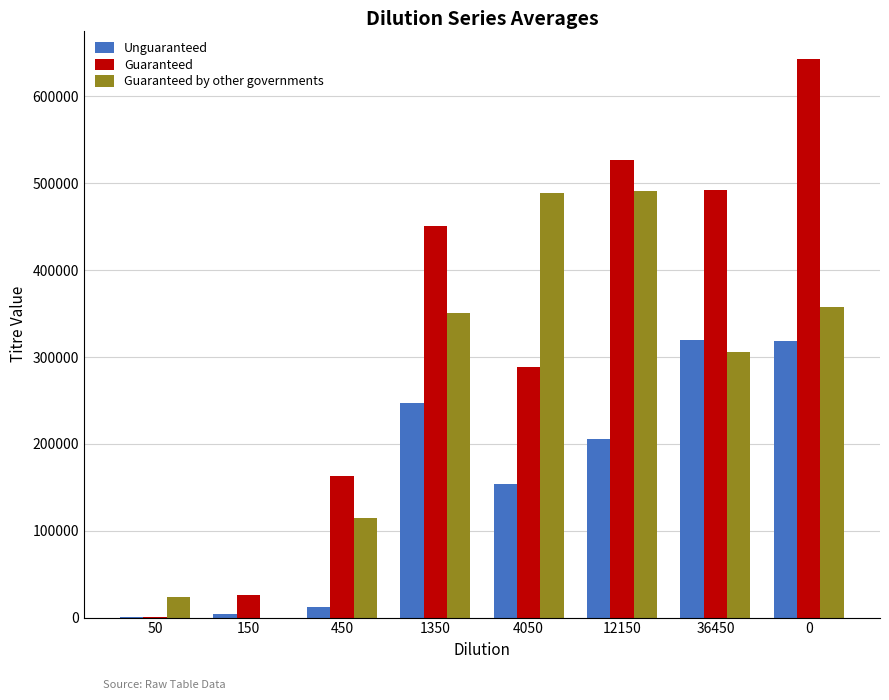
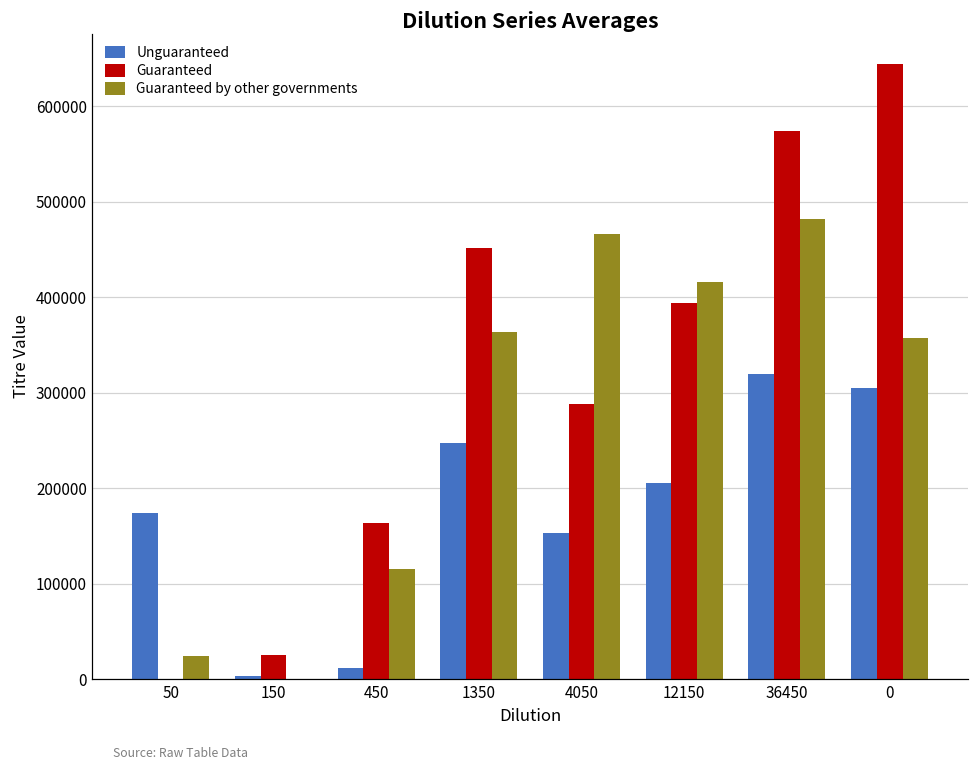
Unguaranteed, 50: 0 -> 170000
Guaranteed by other governments, 1350: 350000 -> 360000
Guaranteed by other governments, 4050: 490000 -> 470000
Guaranteed, 12150: 530000 -> 390000
Guaranteed by other governments, 12150: 490000 -> 420000
Guaranteed, 36450: 490000 -> 570000
Guaranteed by other governments, 36450: 310000 -> 480000
Unguaranteed, 0: 320000 -> 310000
